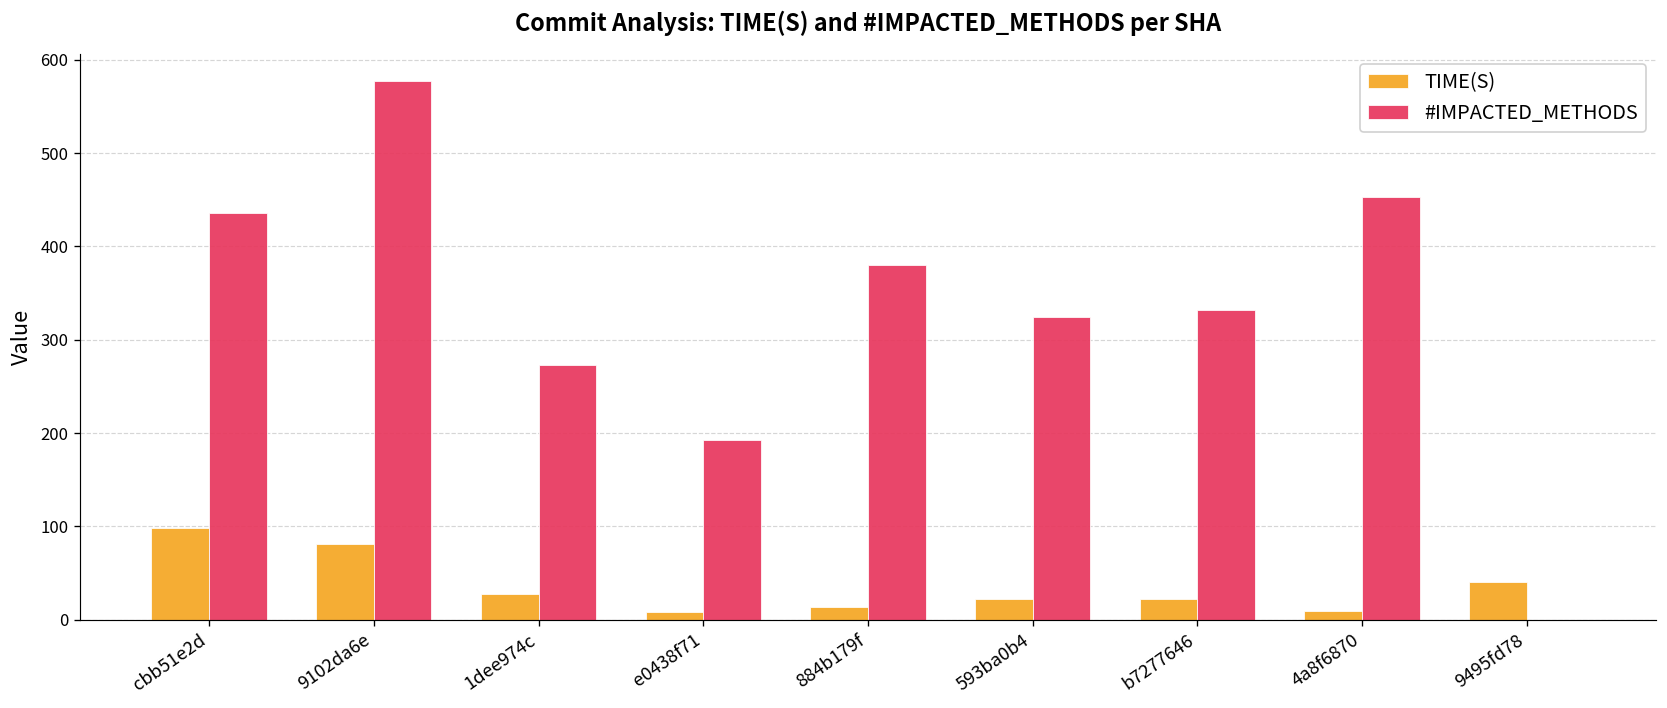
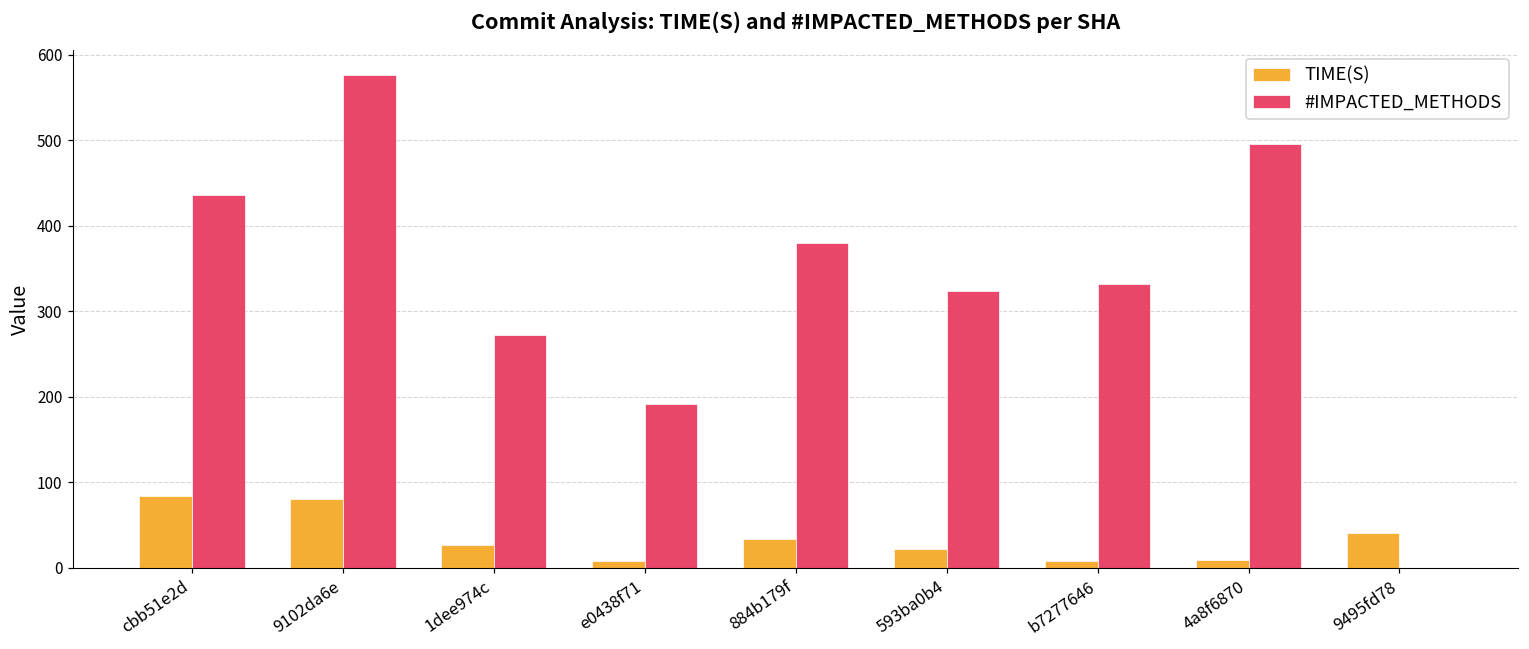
TIME(S), cbb51e2d: 100 -> 80
TIME(S), 884b179f: 10 -> 30
TIME(S), b7277646: 20 -> 10
#IMPACTED_METHODS, 4a8f6870: 450 -> 500
